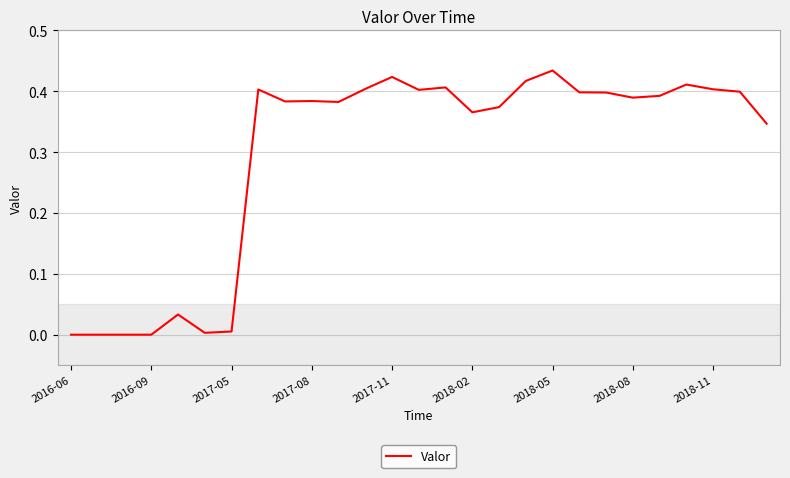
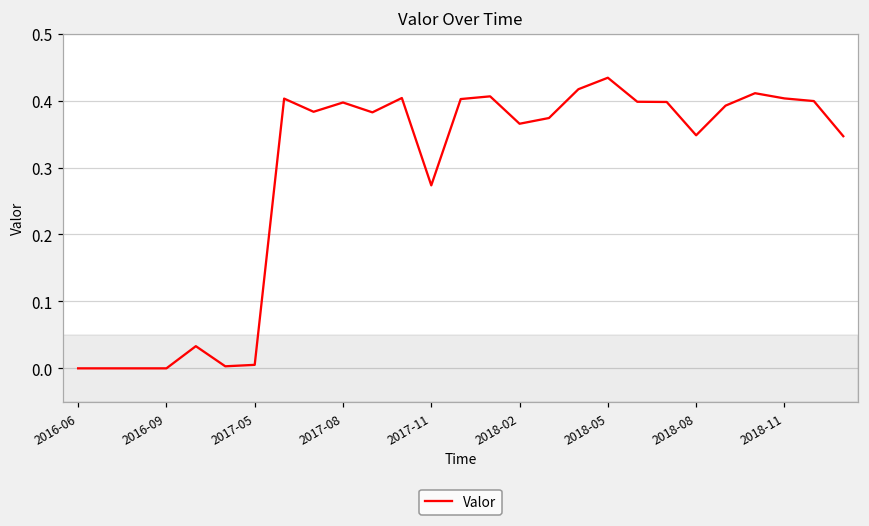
2017-08: 0.38 -> 0.40
2017-11: 0.42 -> 0.27
2018-08: 0.39 -> 0.35
